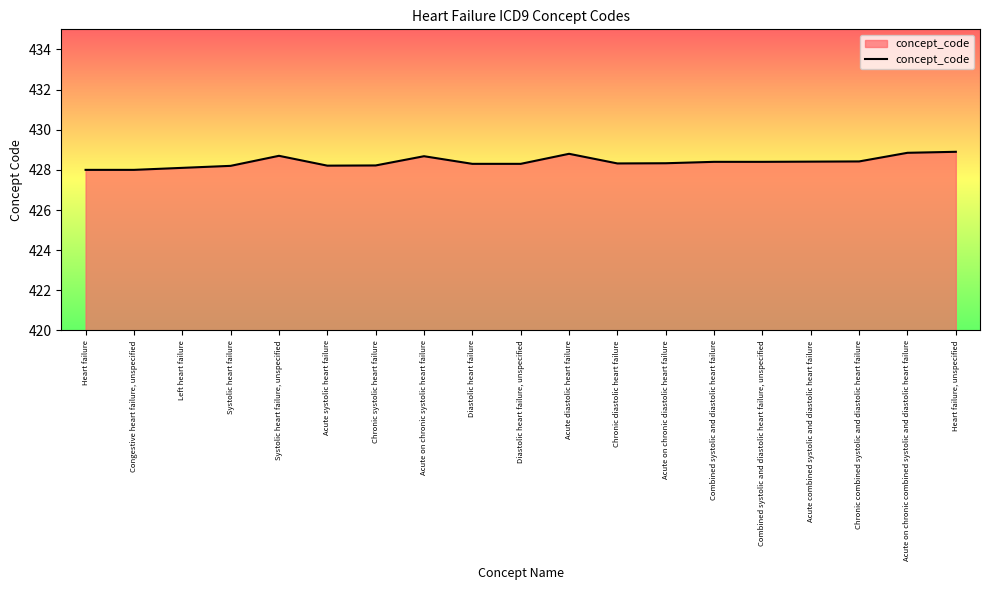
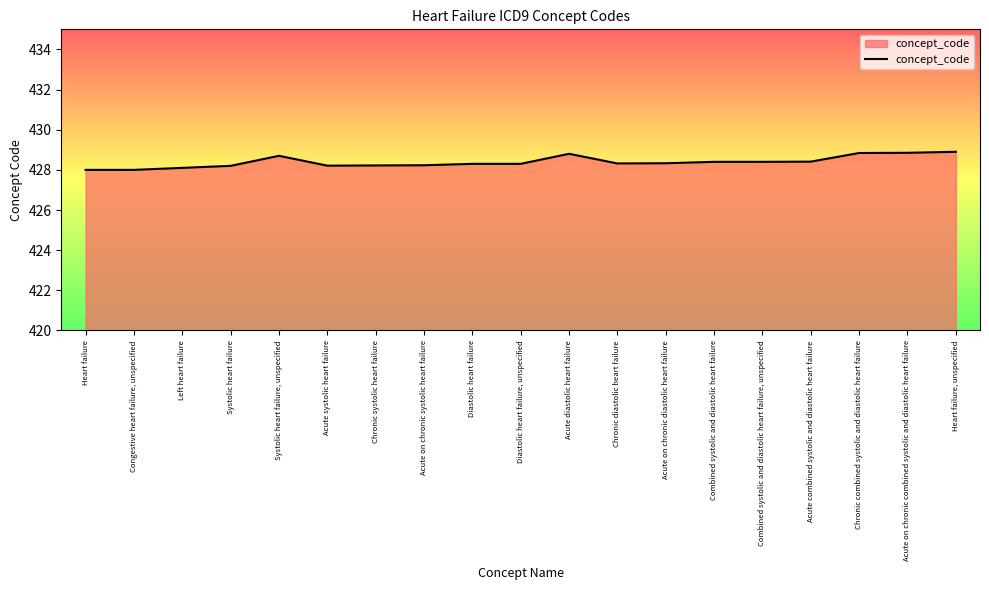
Acute on chronic systolic heart failure: 428.7 -> 428.2
Chronic combined systolic and diastolic heart failure: 428.4 -> 428.8
